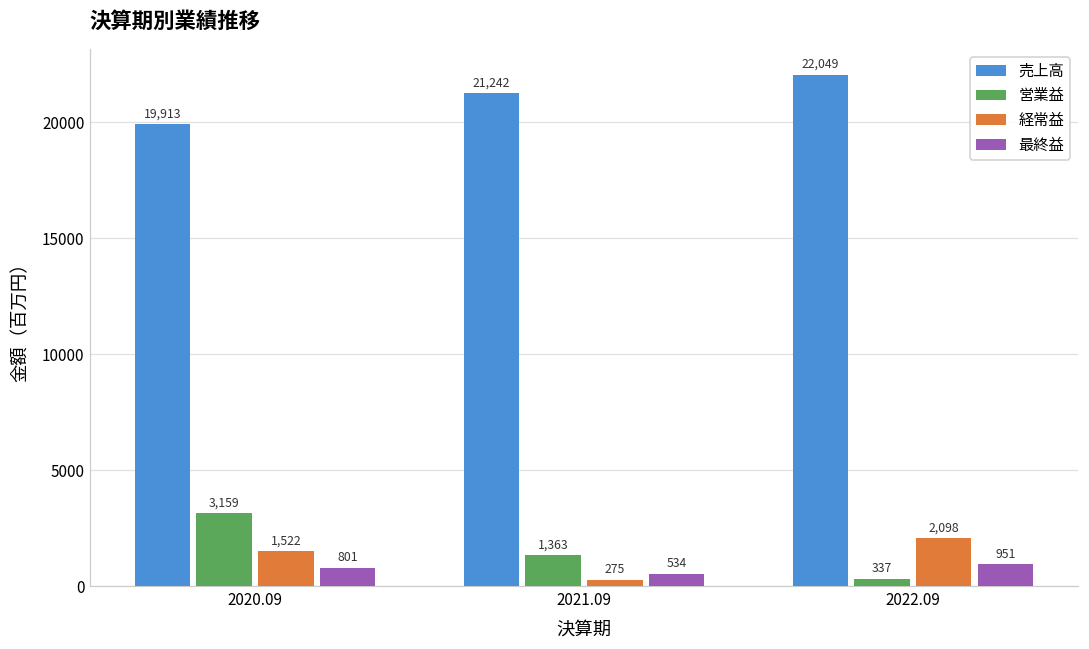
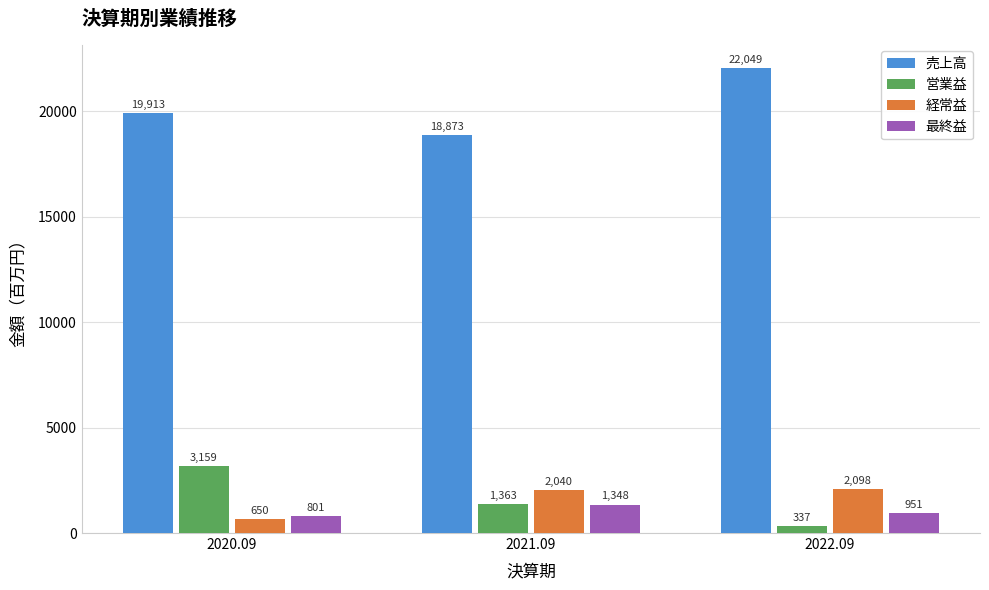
経常益, 2020.09: 1,522 -> 650
売上高, 2021.09: 21,242 -> 18,873
経常益, 2021.09: 275 -> 2,040
最終益, 2021.09: 534 -> 1,348
